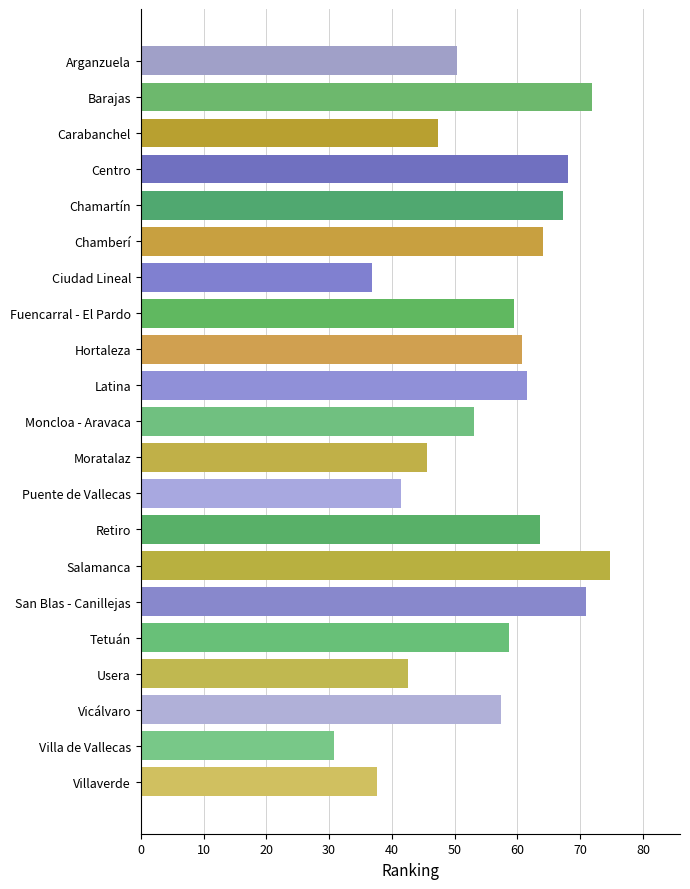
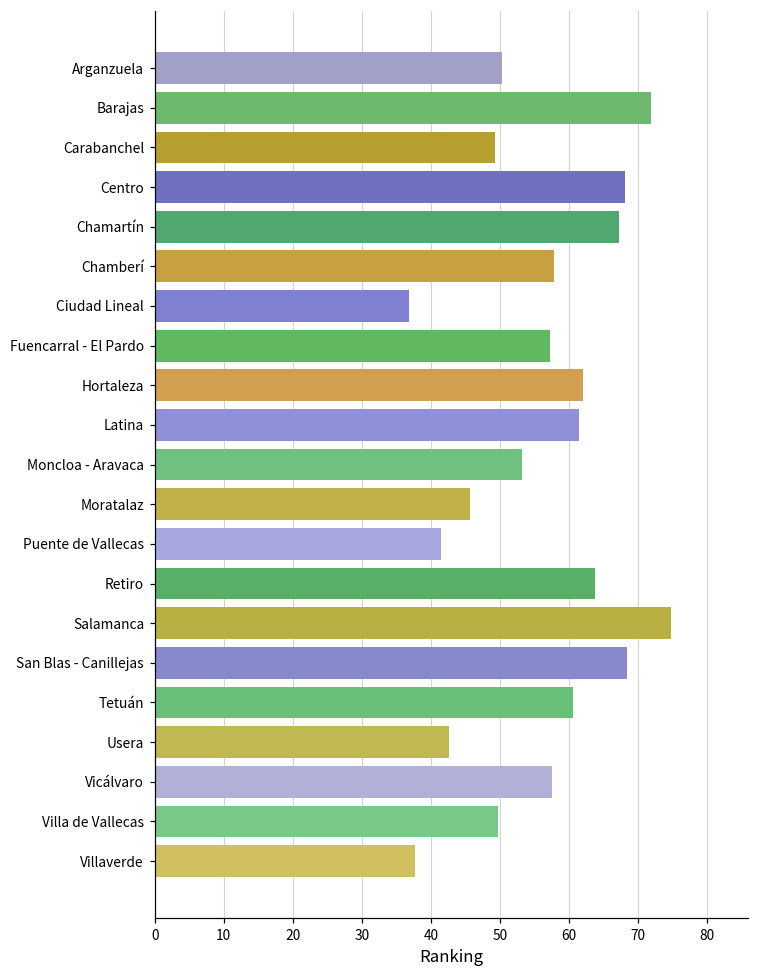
Carabanchel: 47 -> 49
Chamberí: 64 -> 58
Fuencarral - El Pardo: 59 -> 57
Hortaleza: 61 -> 62
San Blas - Canillejas: 71 -> 68
Tetuán: 59 -> 61
Villa de Vallecas: 31 -> 50
